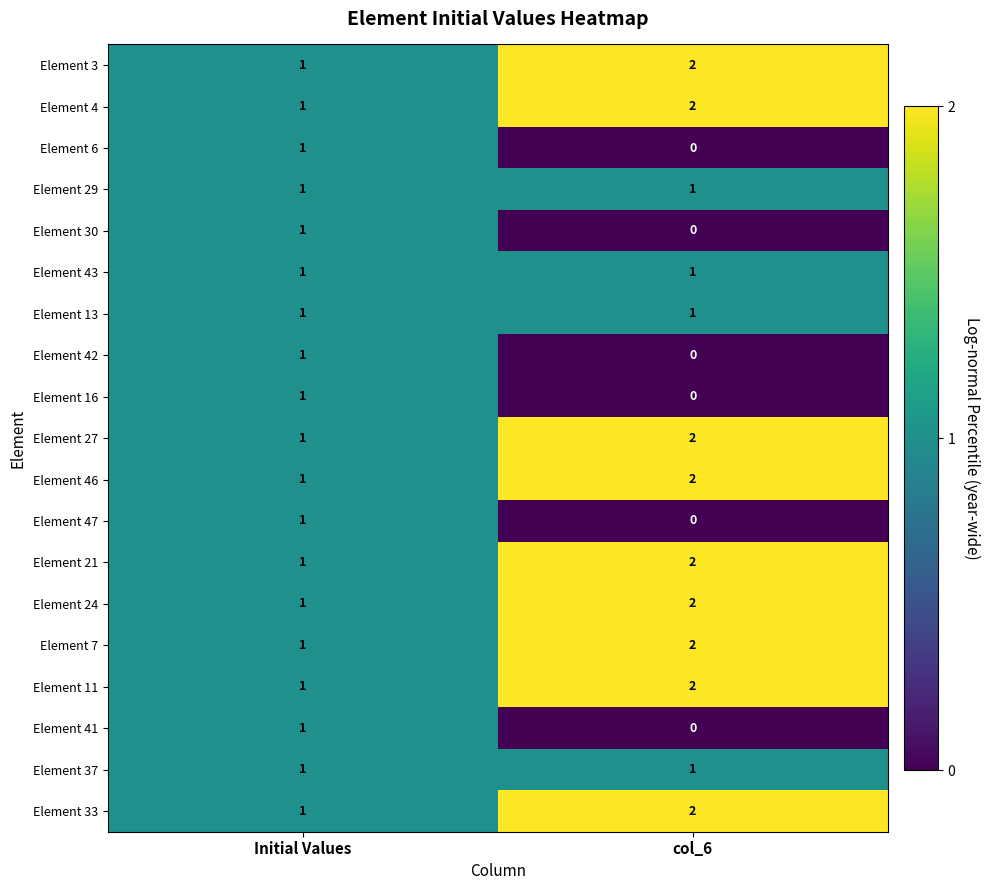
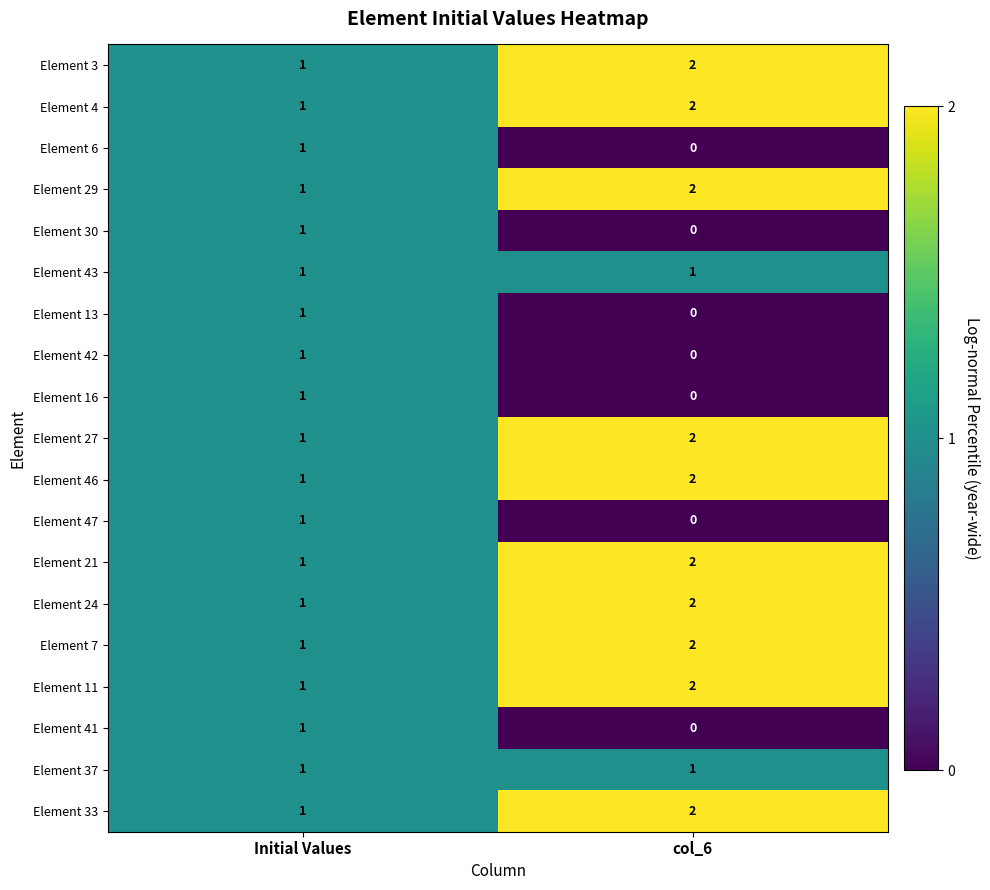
Element 29, col_6: 1 -> 2
Element 13, col_6: 1 -> 0
